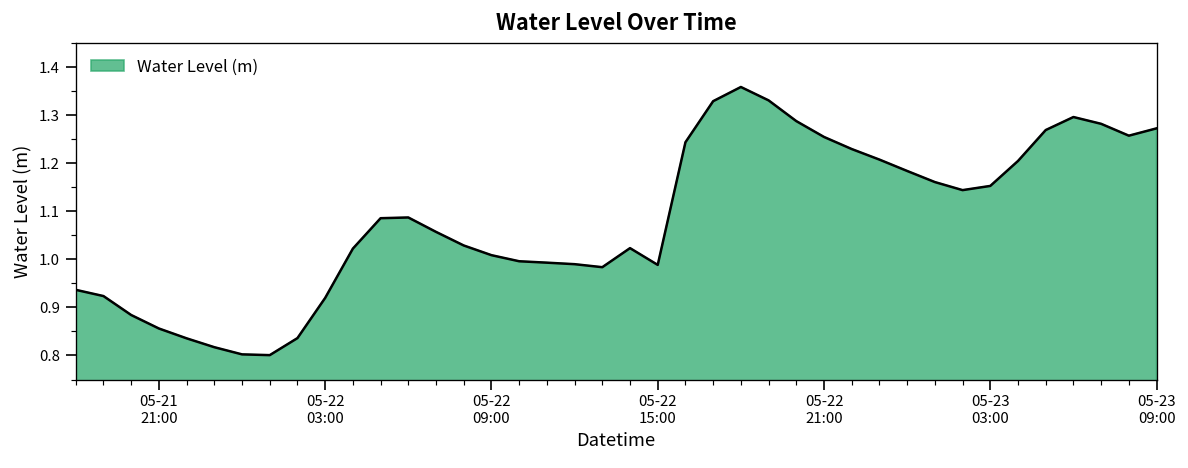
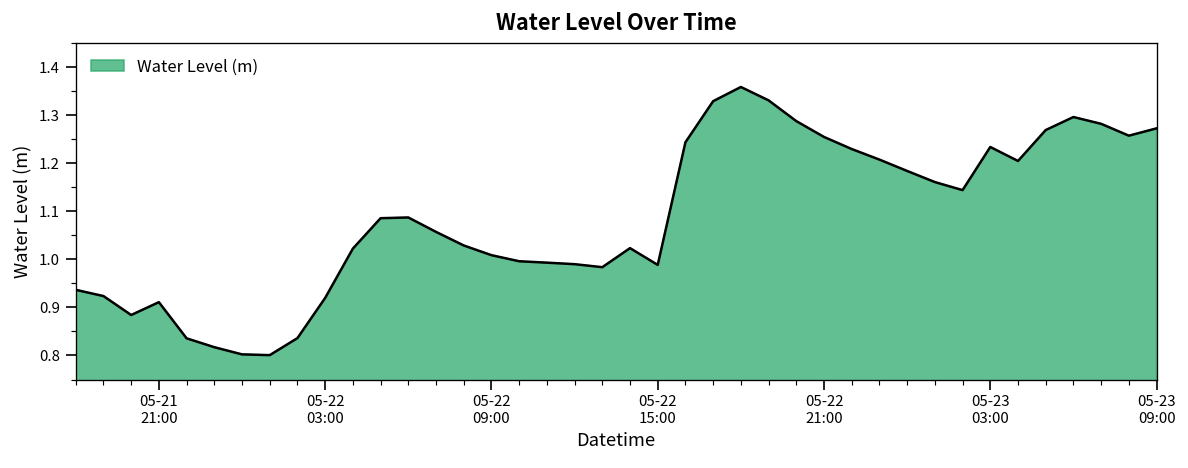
05-21 21:00: 0.86 -> 0.91
05-23 03:00: 1.15 -> 1.23
